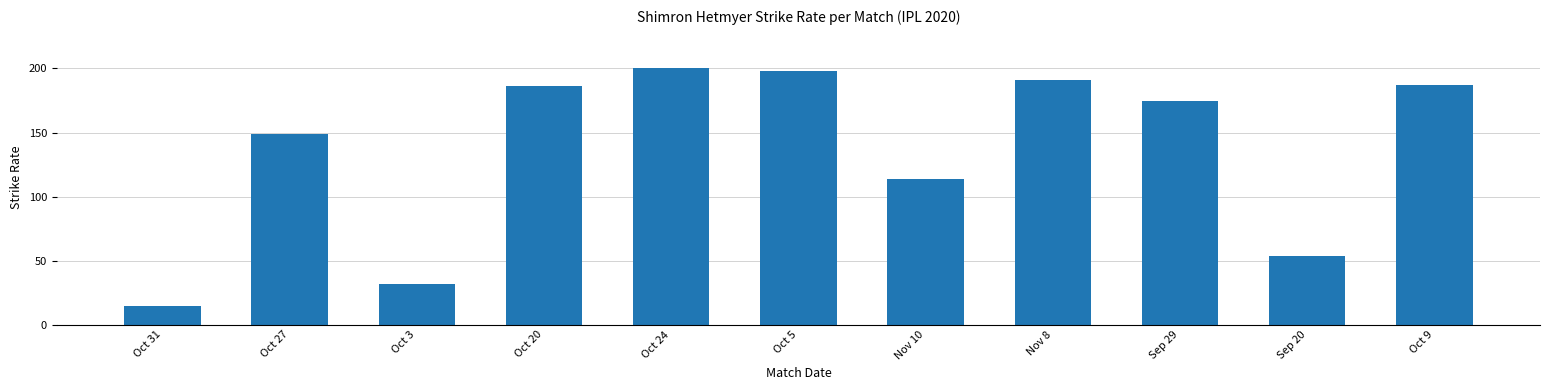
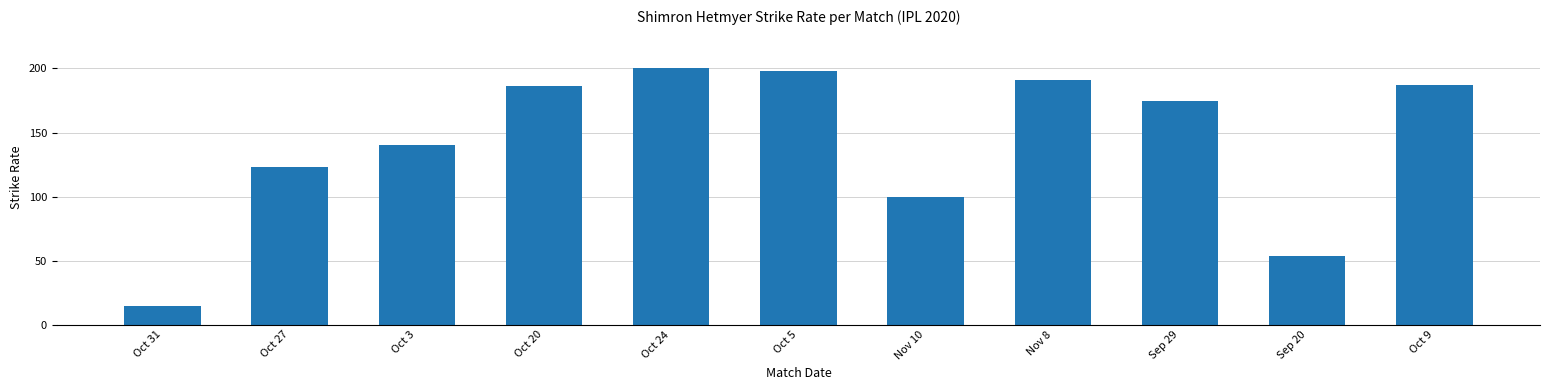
Oct 27: 149 -> 123
Oct 3: 32 -> 140
Nov 10: 114 -> 100
